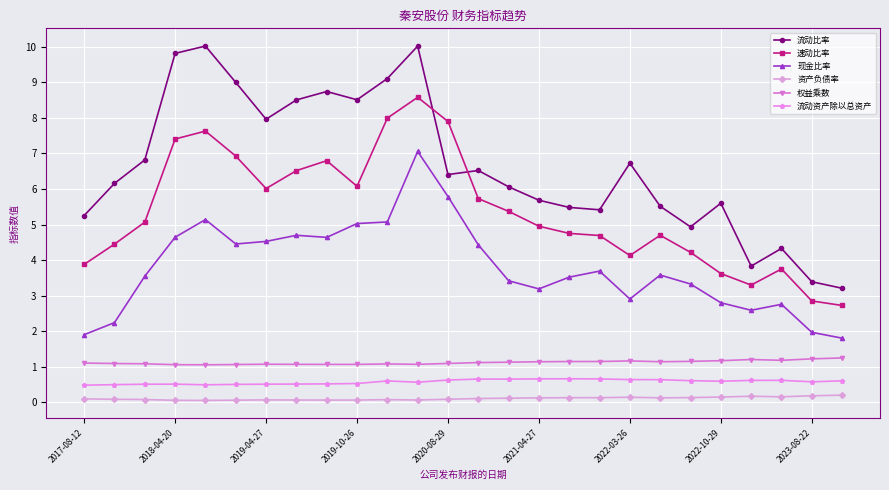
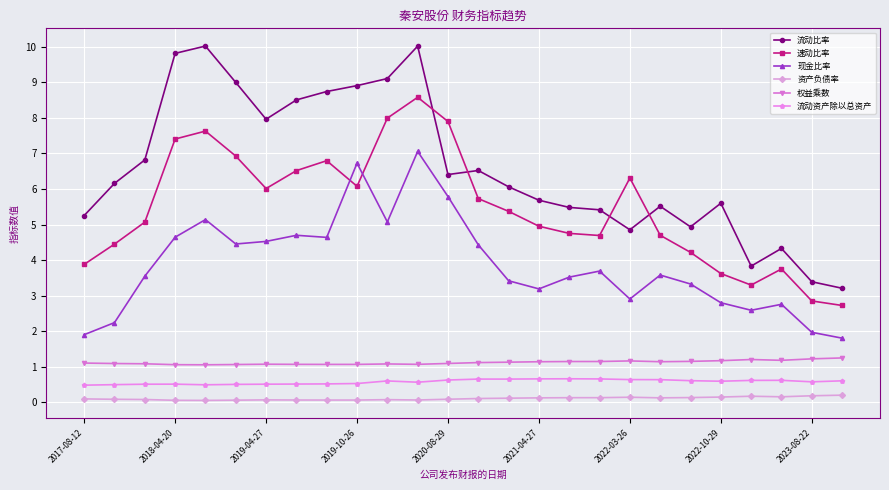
流动比率, 2019-10-26: 8.5 -> 8.9
现金比率, 2019-10-26: 5.0 -> 6.7
流动比率, 2022-03-26: 6.7 -> 4.9
速动比率, 2022-03-26: 4.1 -> 6.3
